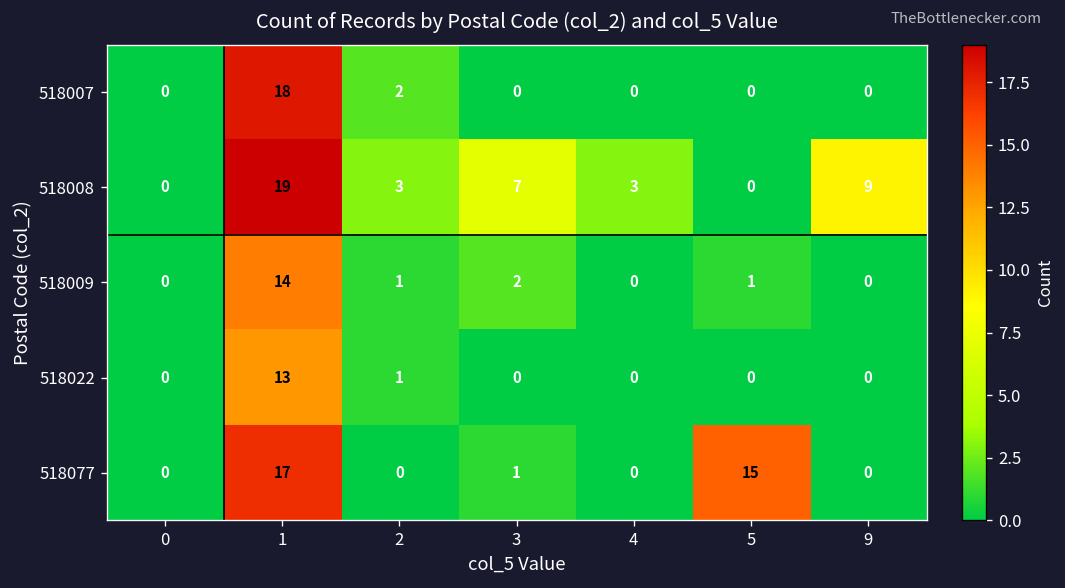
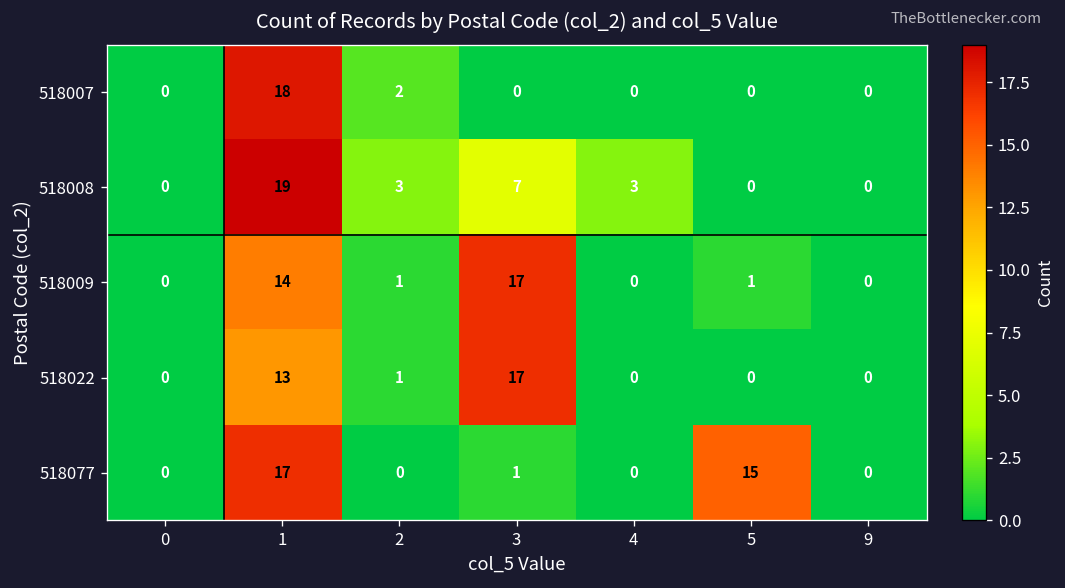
518008, 9: 9 -> 0
518009, 3: 2 -> 17
518022, 3: 0 -> 17
